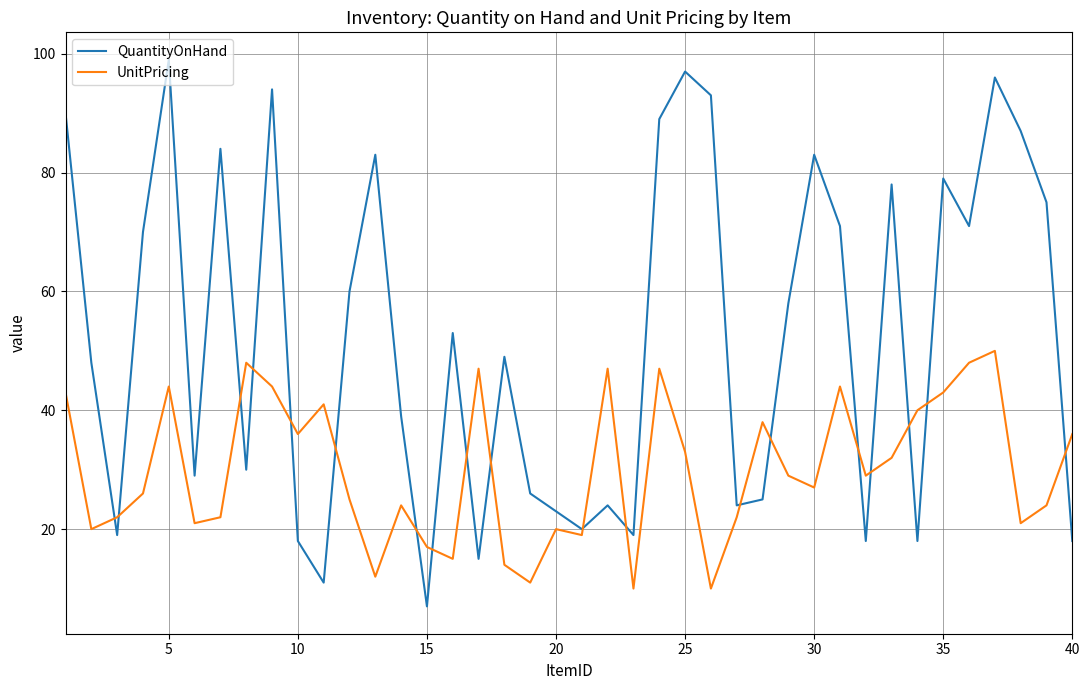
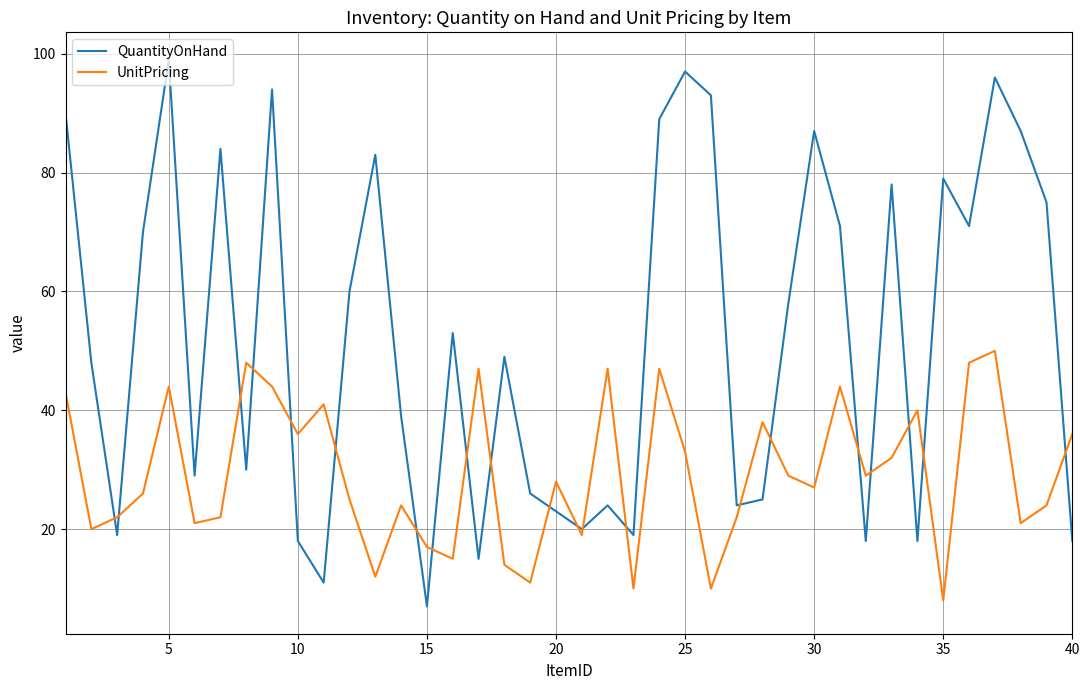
UnitPricing, 20: 20 -> 28
QuantityOnHand, 30: 83 -> 87
UnitPricing, 35: 43 -> 8
